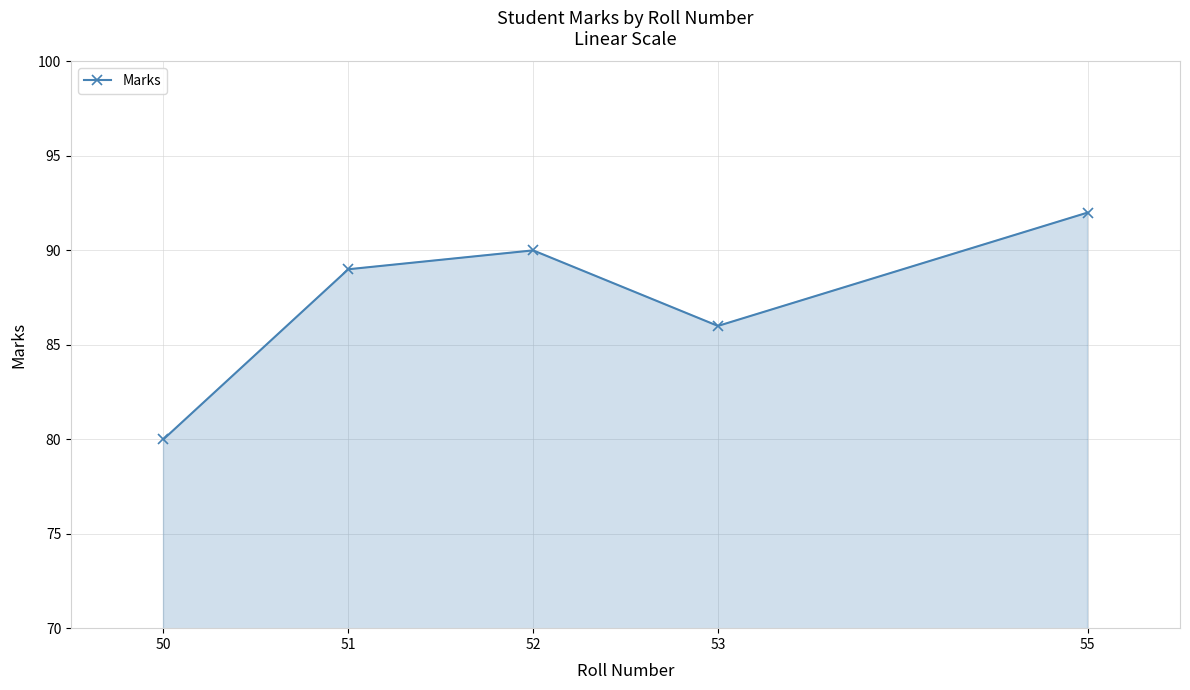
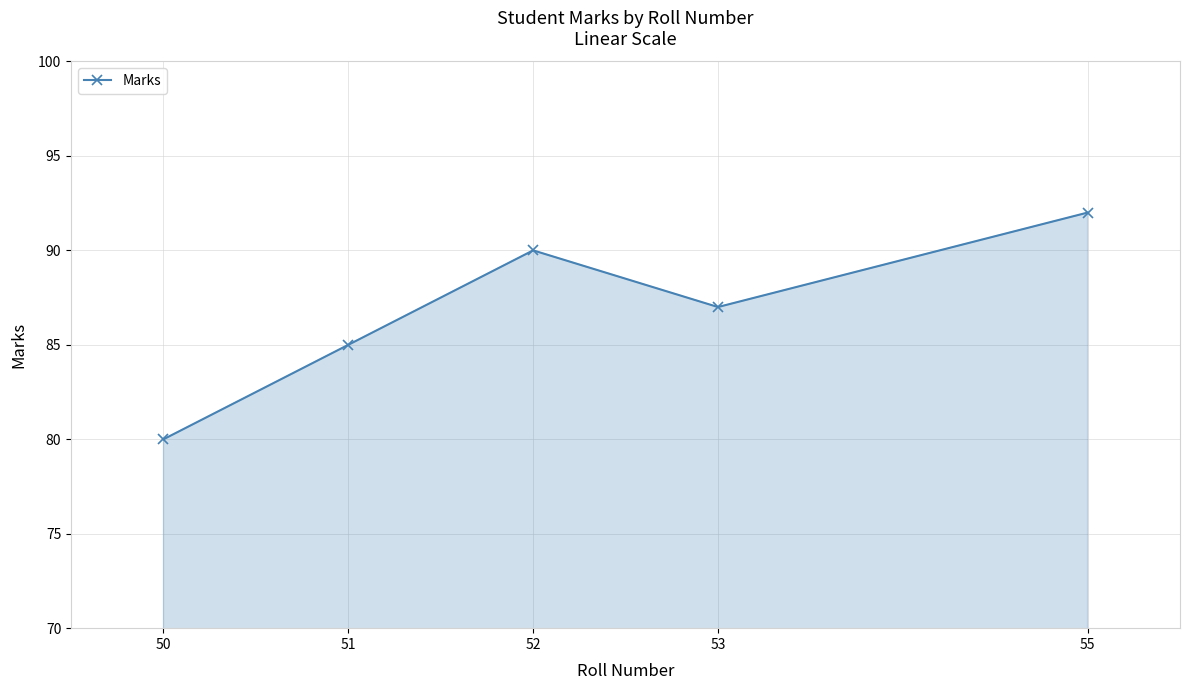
51: 89 -> 85
53: 86 -> 87
